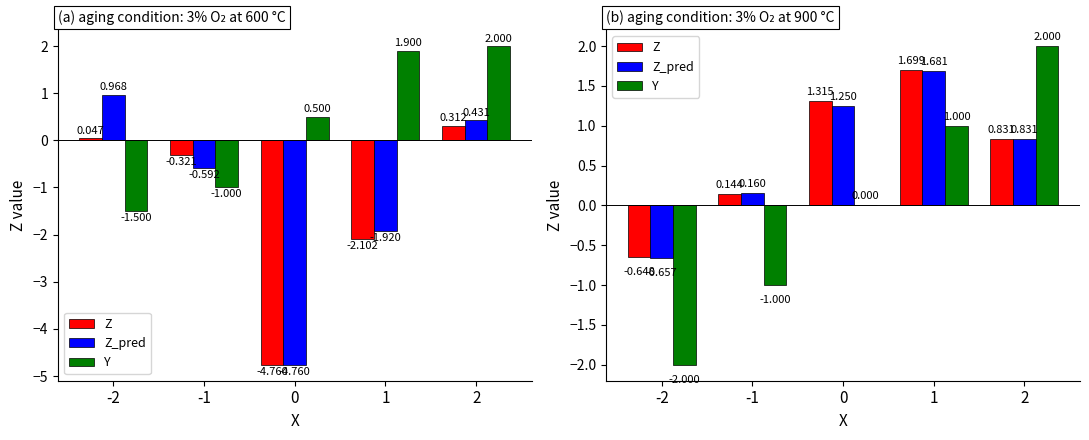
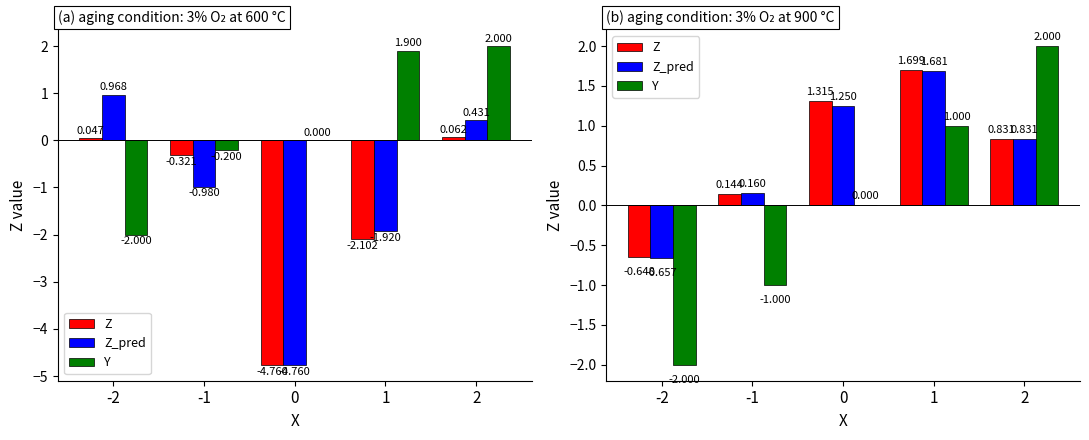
(a) aging condition: 3% O₂ at 600 °C, Y, -2: -1.500 -> -2.000
(a) aging condition: 3% O₂ at 600 °C, Z_pred, -1: -0.592 -> -0.980
(a) aging condition: 3% O₂ at 600 °C, Y, -1: -1.000 -> -0.200
(a) aging condition: 3% O₂ at 600 °C, Y, 0: 0.500 -> 0.000
(a) aging condition: 3% O₂ at 600 °C, Z, 2: 0.312 -> 0.062
